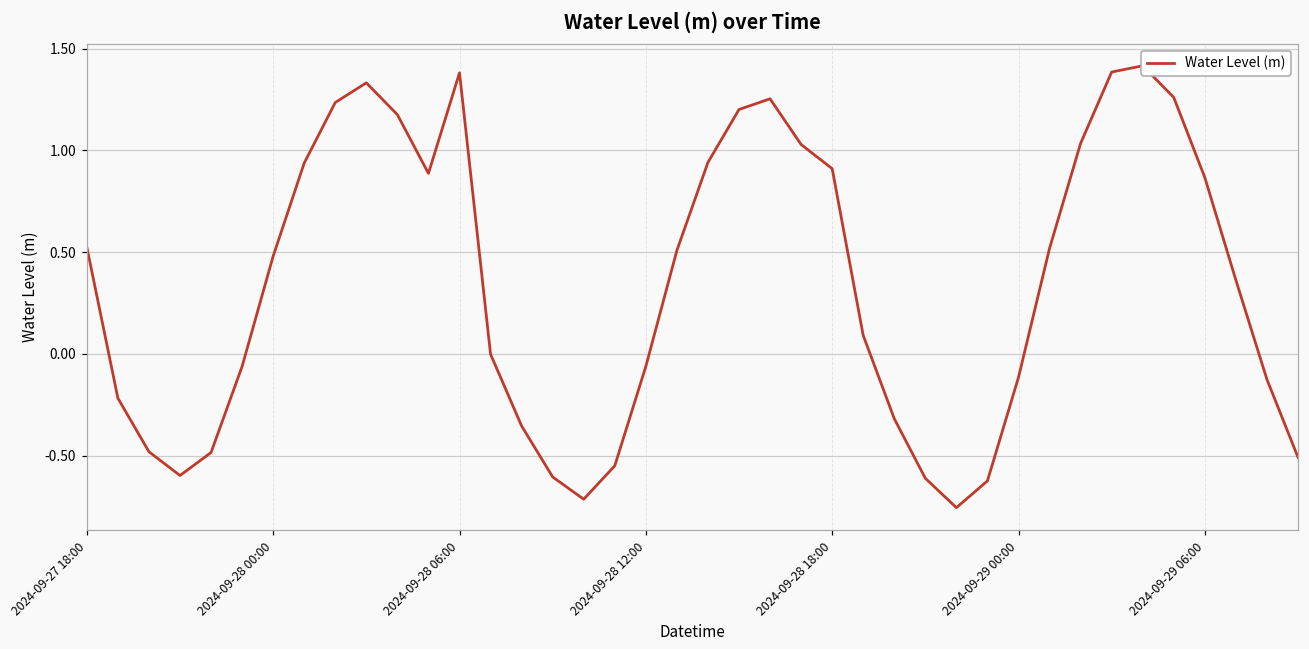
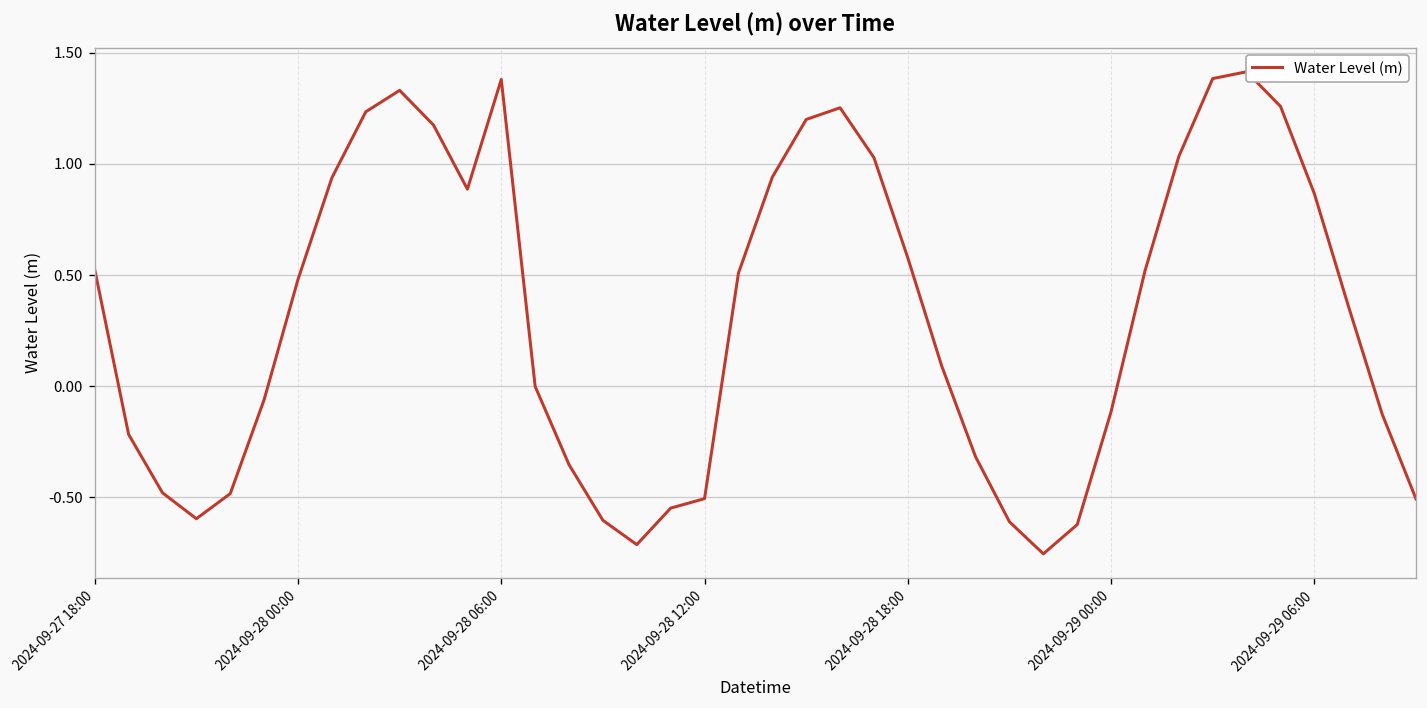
2024-09-28 12:00: -0.06 -> -0.51
2024-09-28 18:00: 0.91 -> 0.58
